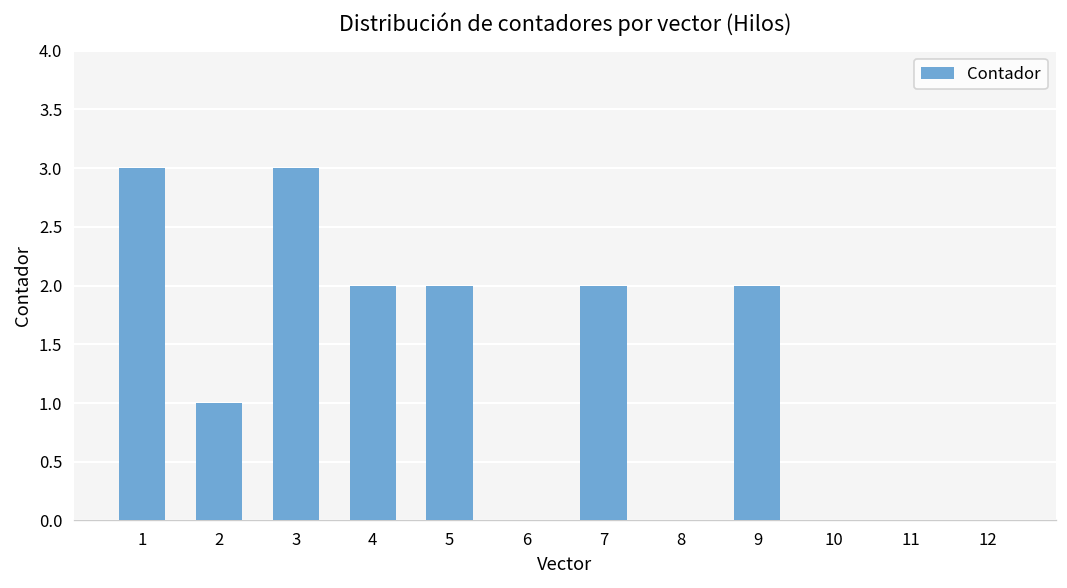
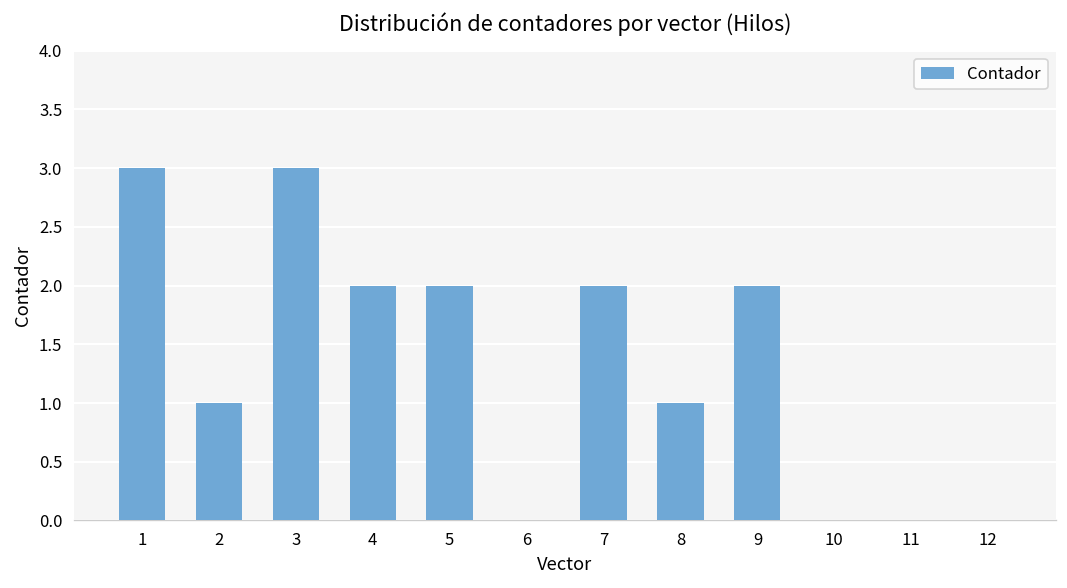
8: 0 -> 1
